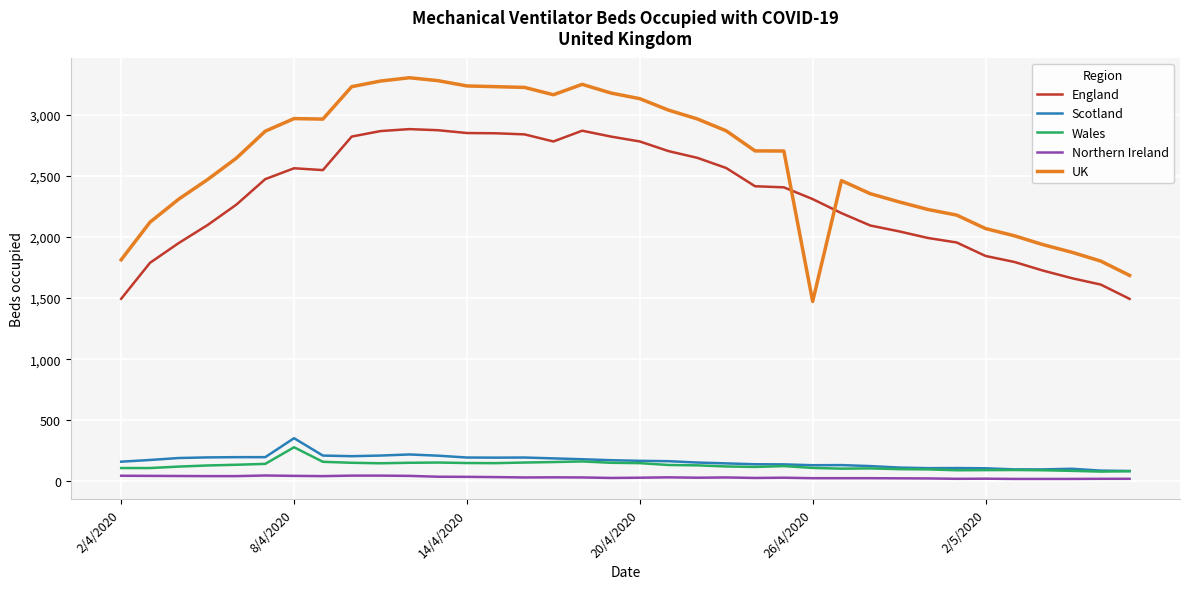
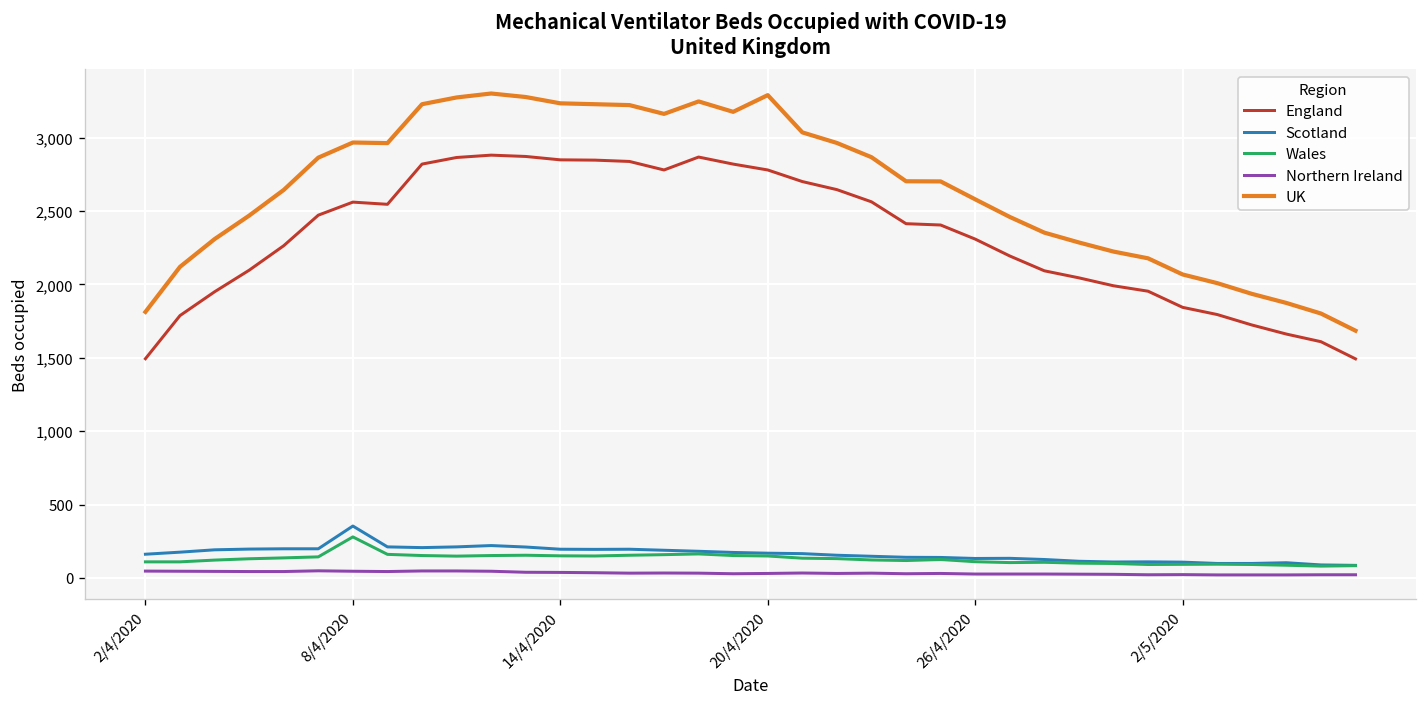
UK, 20/4/2020: 3,130 -> 3,290
UK, 26/4/2020: 1,470 -> 2,580
